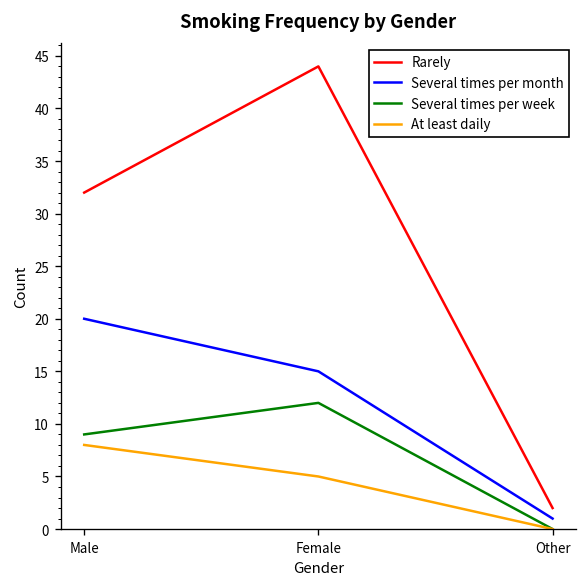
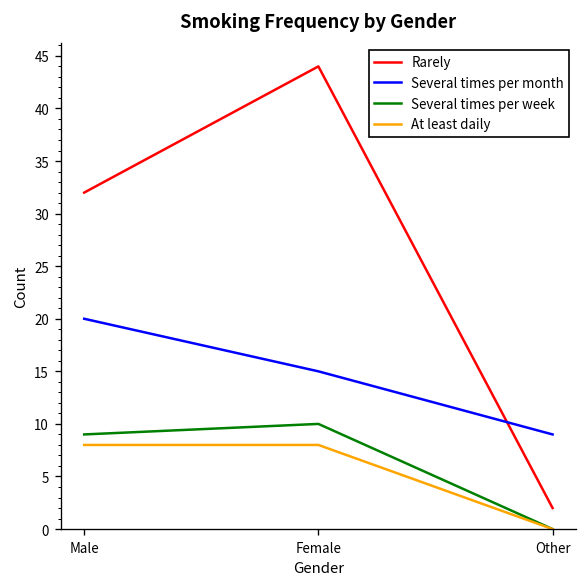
Several times per week, Female: 12 -> 10
At least daily, Female: 5 -> 8
Several times per month, Other: 1 -> 9
